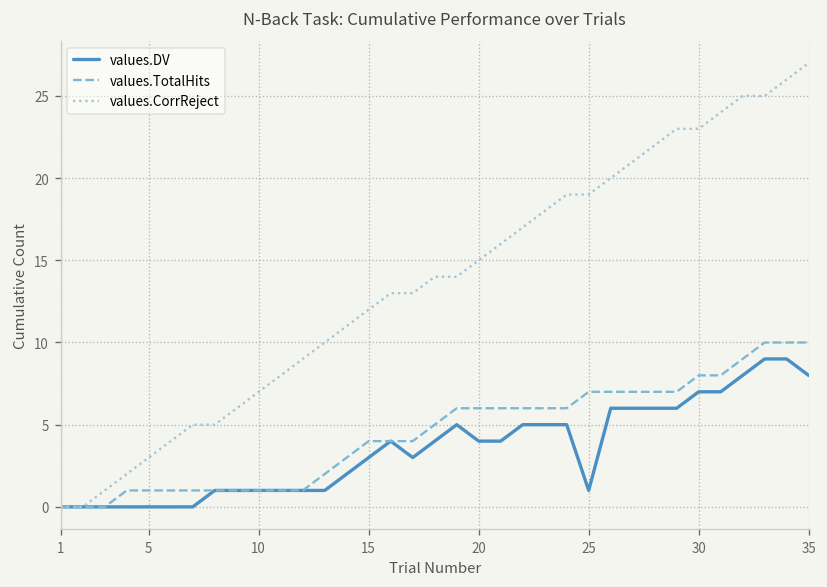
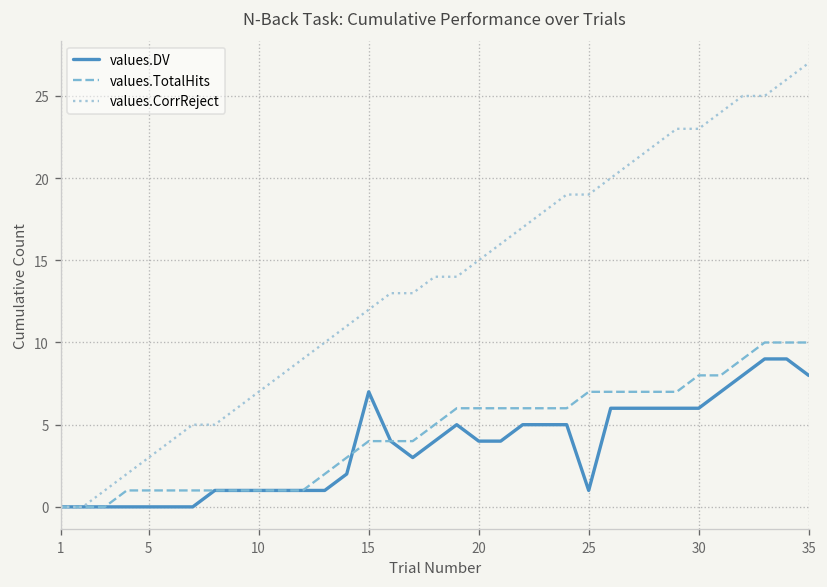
values.DV, 15: 3 -> 7
values.DV, 30: 7 -> 6
